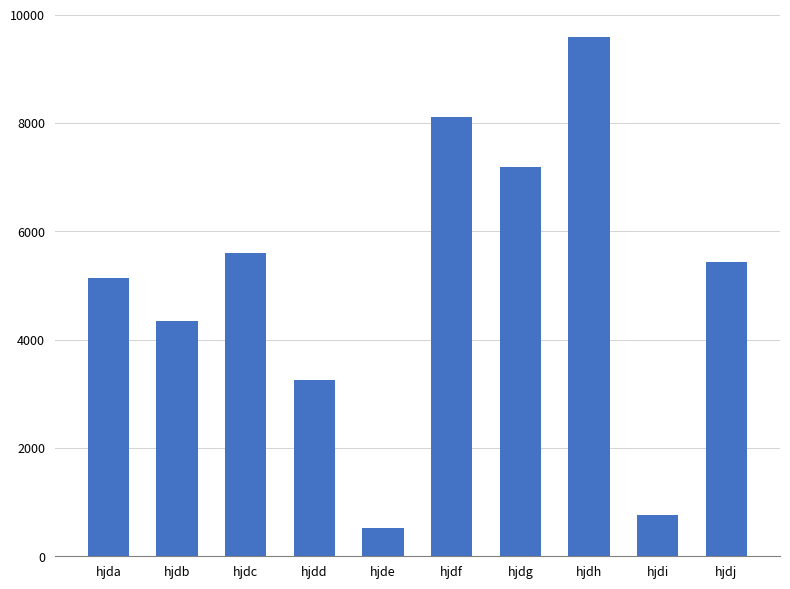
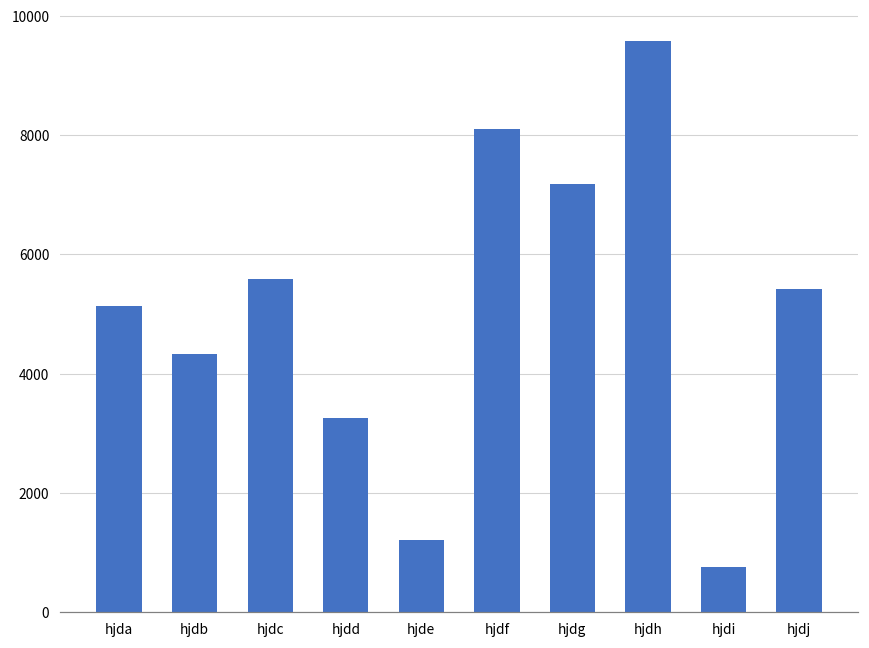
hjde: 500 -> 1200
